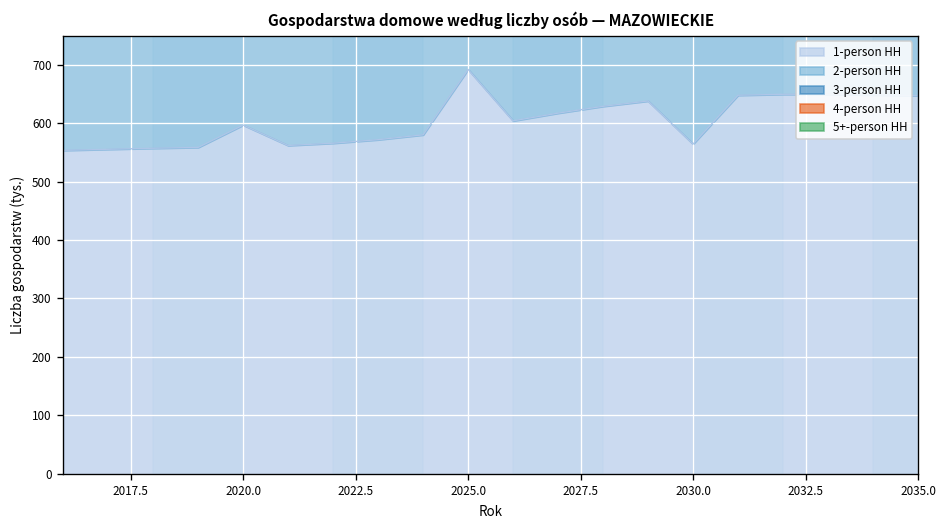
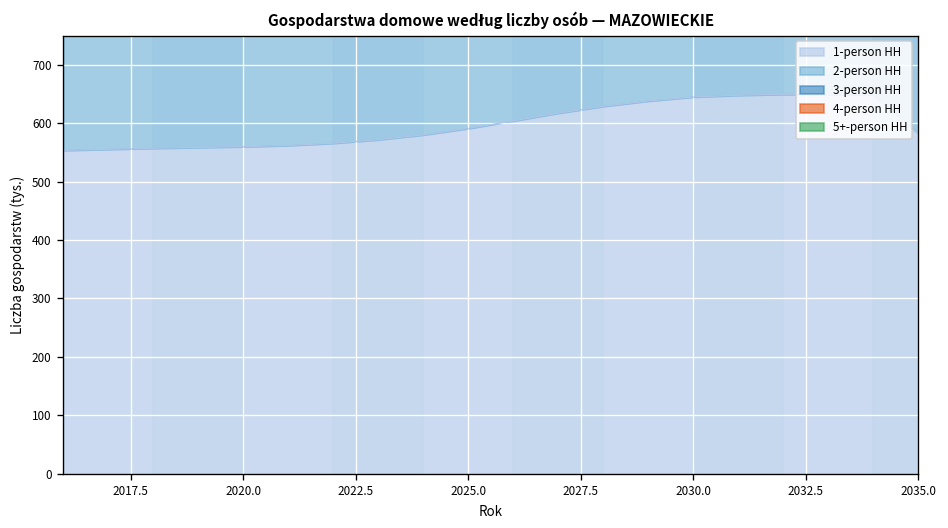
1-person HH, 2020.0: 600 -> 560
1-person HH, 2025.0: 690 -> 590
1-person HH, 2030.0: 560 -> 640
1-person HH, 2035.0: 650 -> 580
